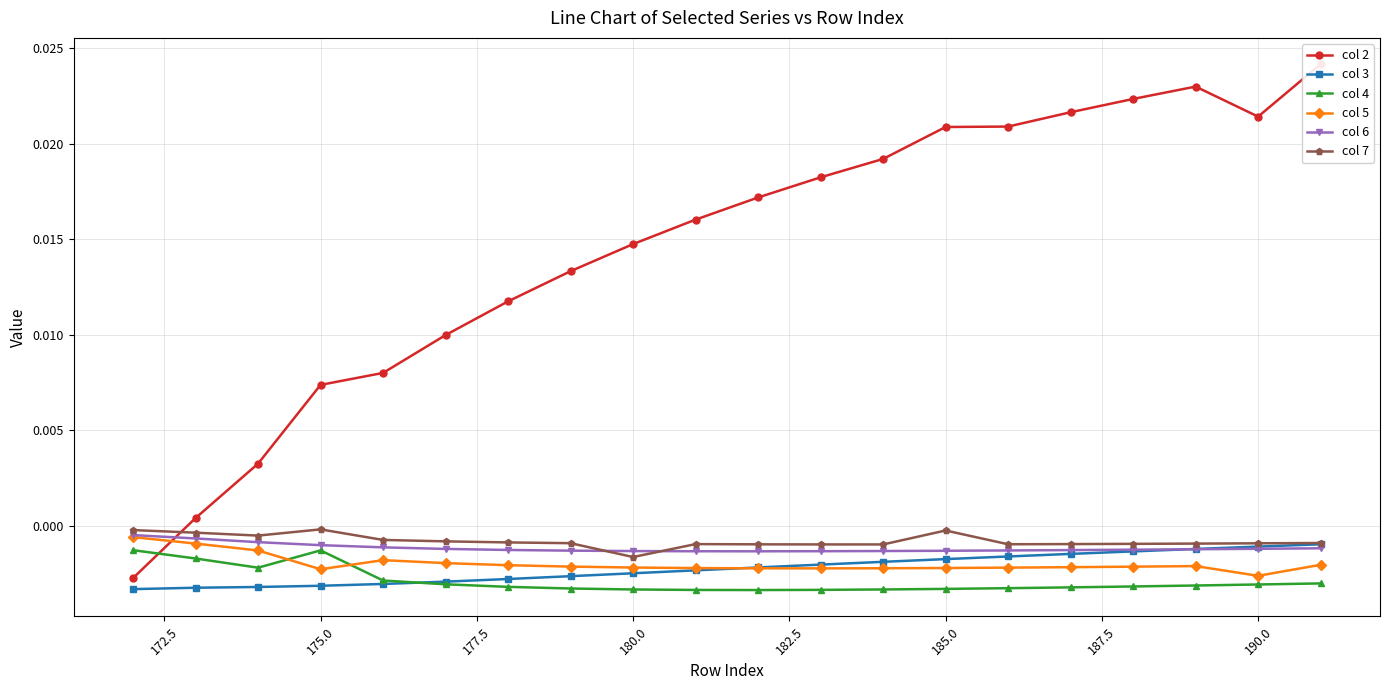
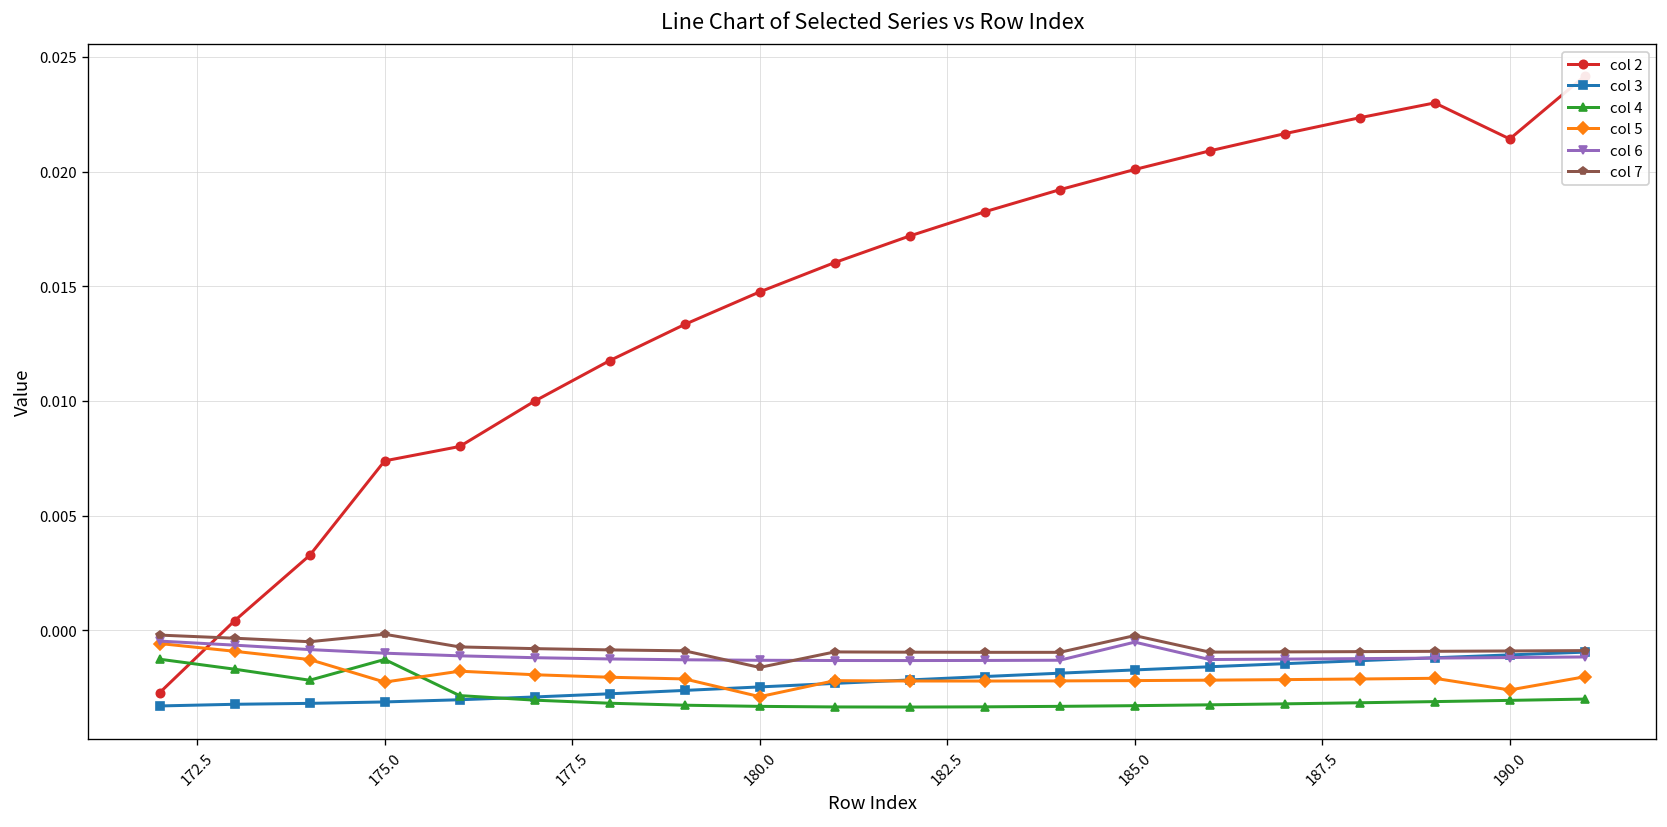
col 5, 180.0: -0.0022 -> -0.0029
col 2, 185.0: 0.0209 -> 0.0201
col 6, 185.0: -0.0013 -> -0.0005
